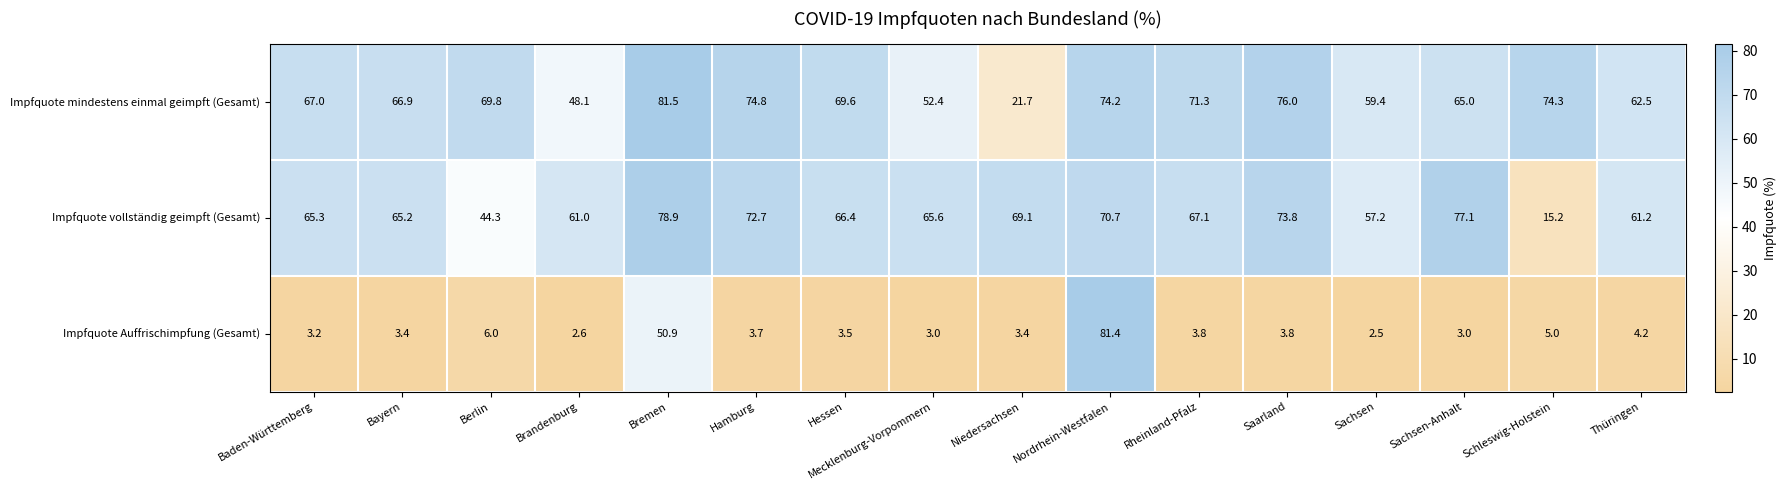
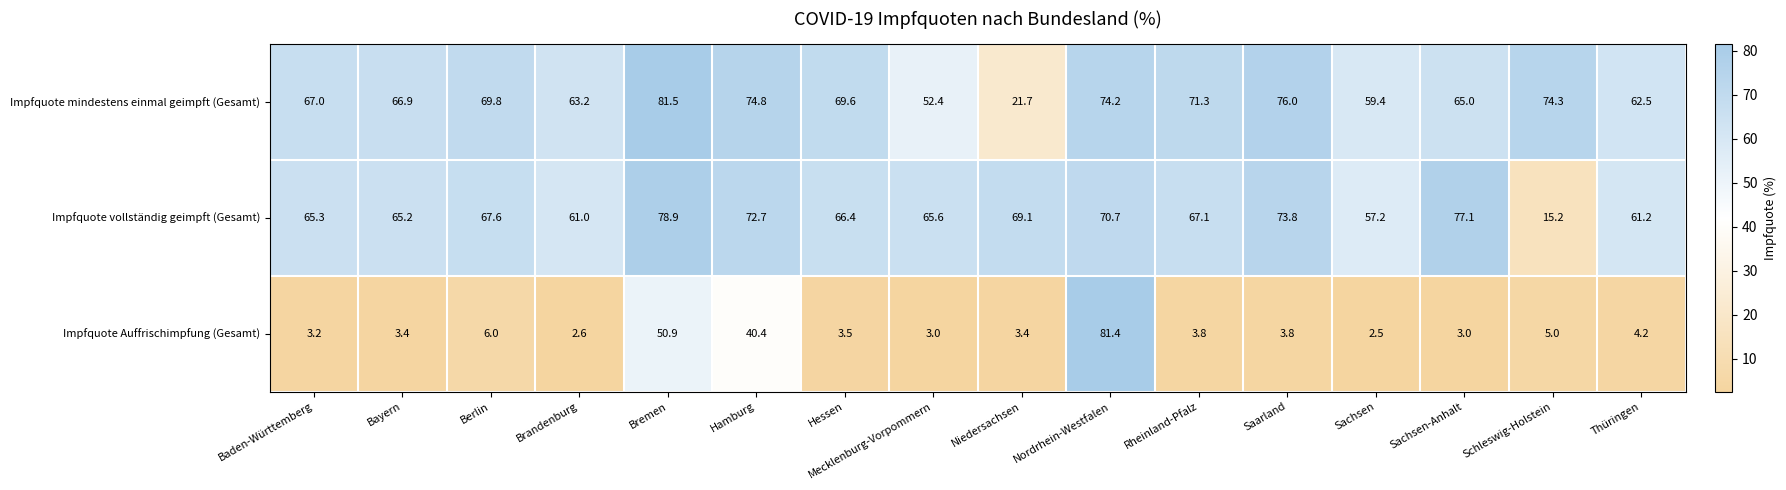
Impfquote mindestens einmal geimpft (Gesamt), Brandenburg: 48.1 -> 63.2
Impfquote vollständig geimpft (Gesamt), Berlin: 44.3 -> 67.6
Impfquote Auffrischimpfung (Gesamt), Hamburg: 3.7 -> 40.4
